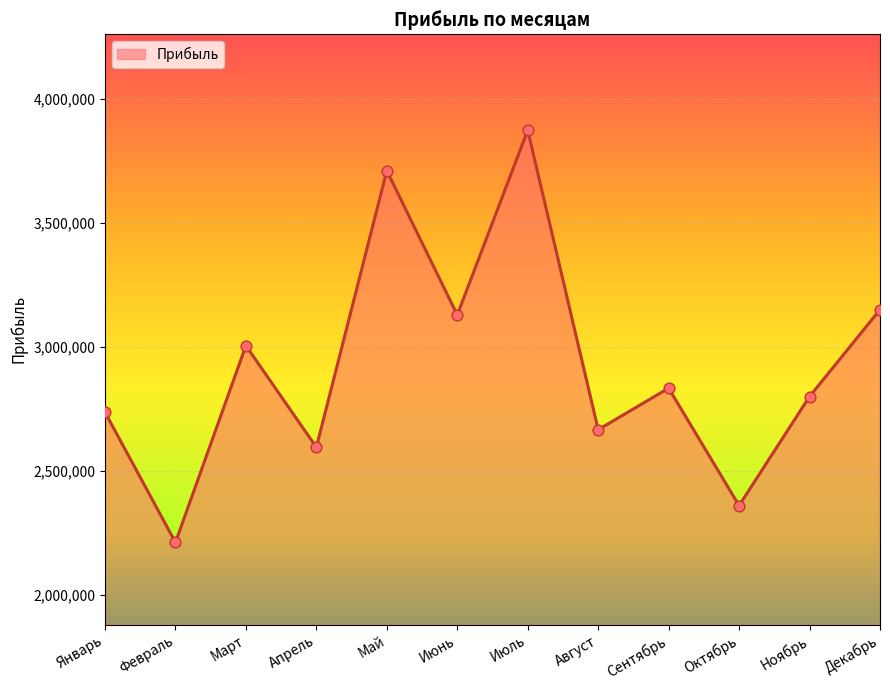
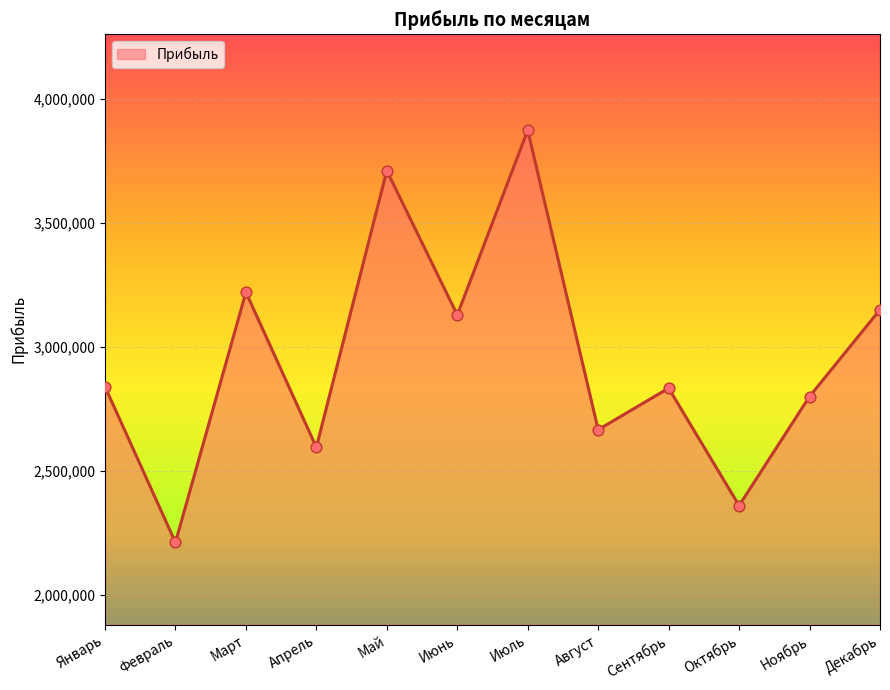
Январь: 2,740,000 -> 2,840,000
Март: 3,000,000 -> 3,220,000
